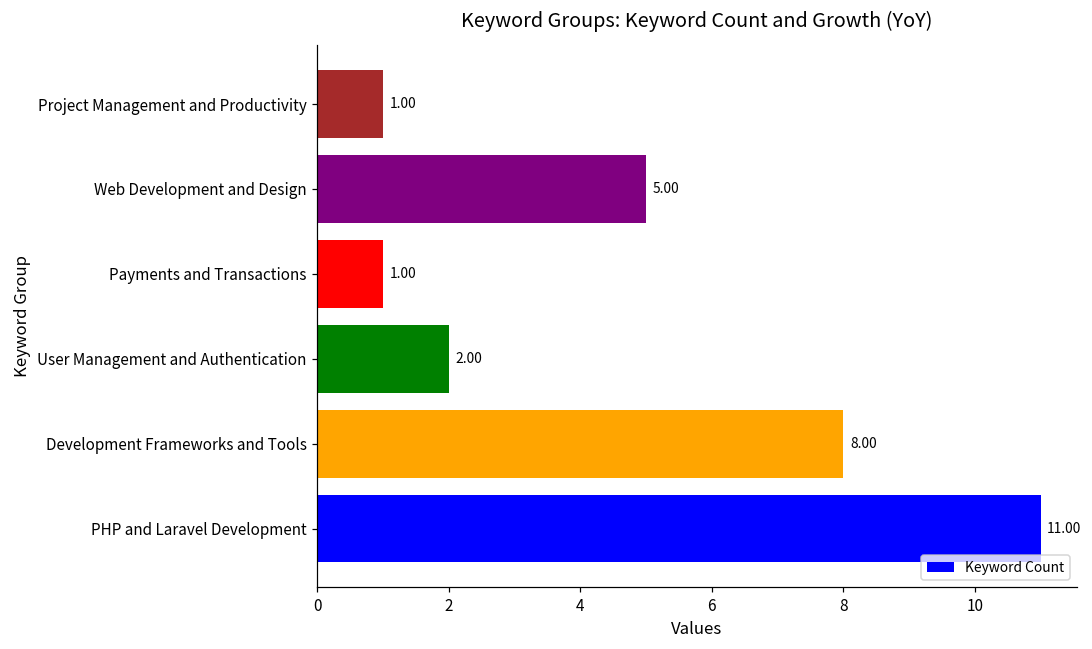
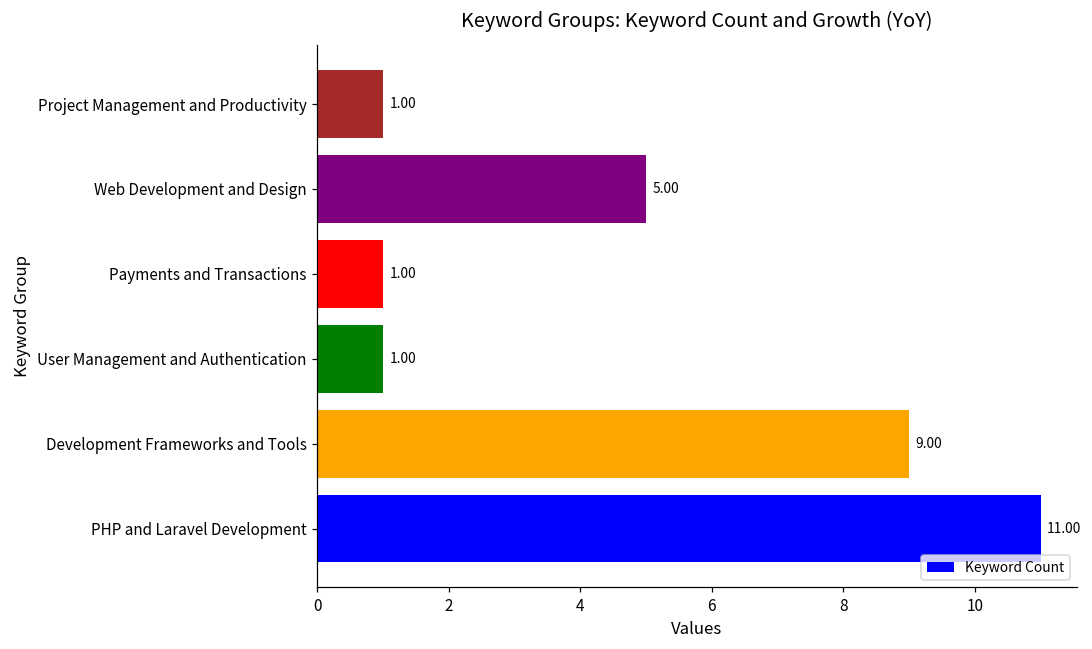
User Management and Authentication: 2.00 -> 1.00
Development Frameworks and Tools: 8.00 -> 9.00
